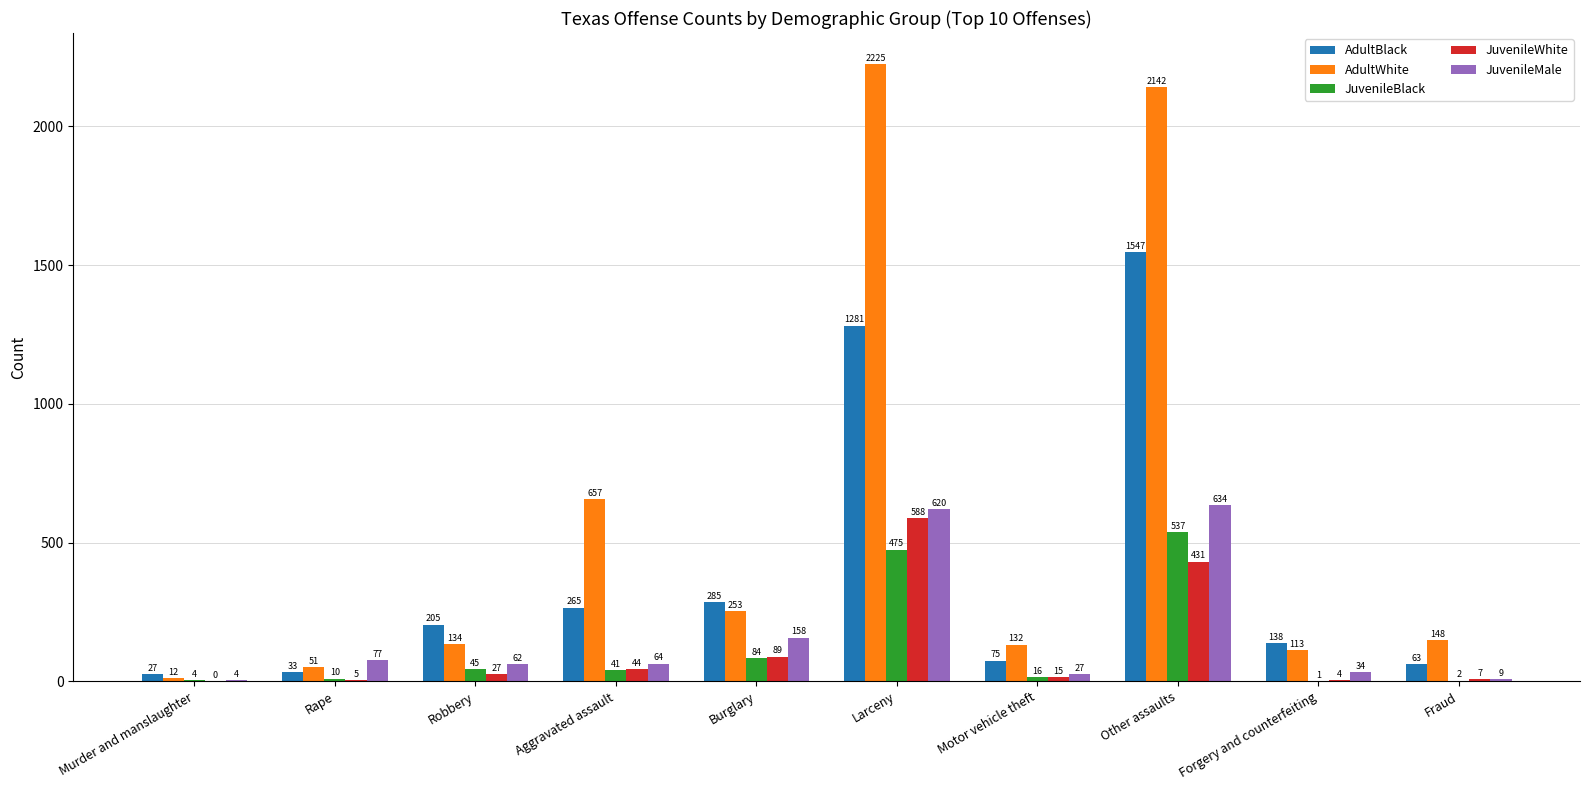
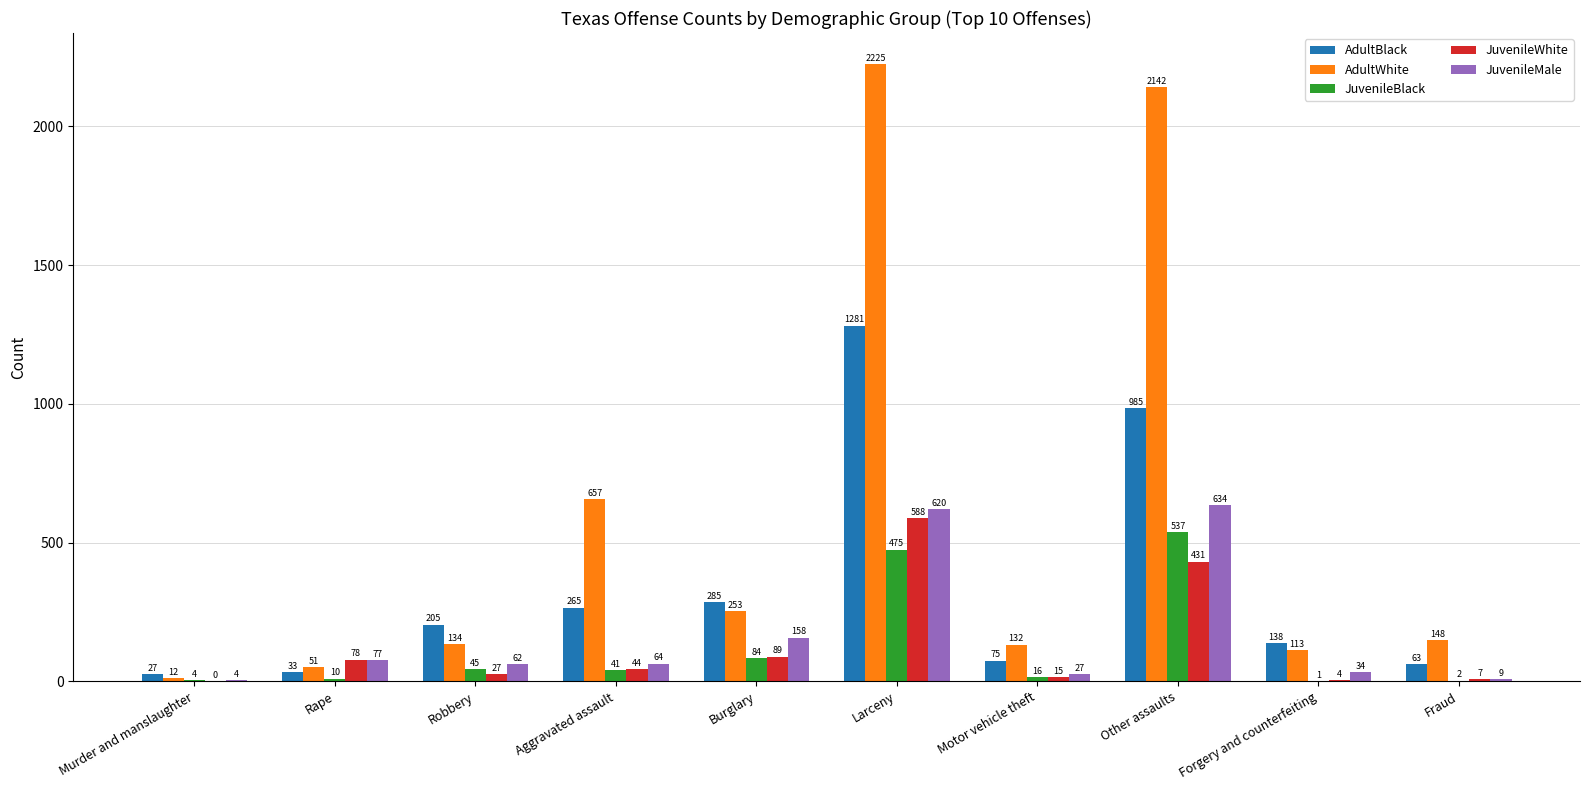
JuvenileWhite, Rape: 5 -> 78
AdultBlack, Other assaults: 1547 -> 985
